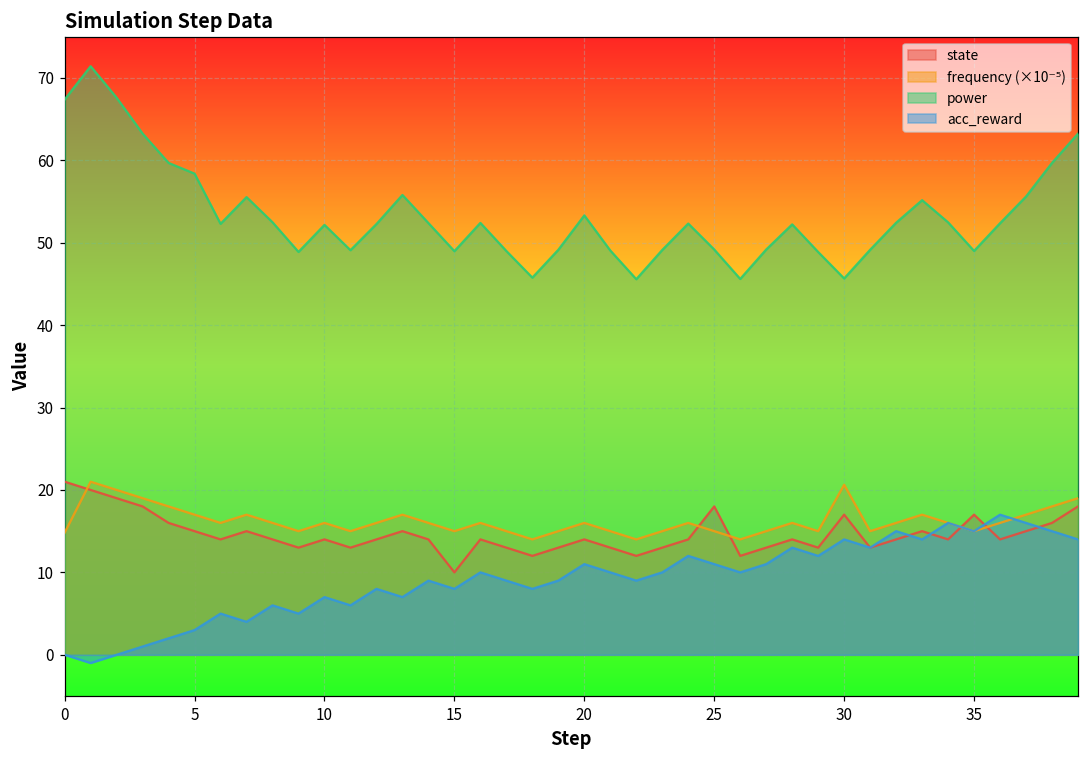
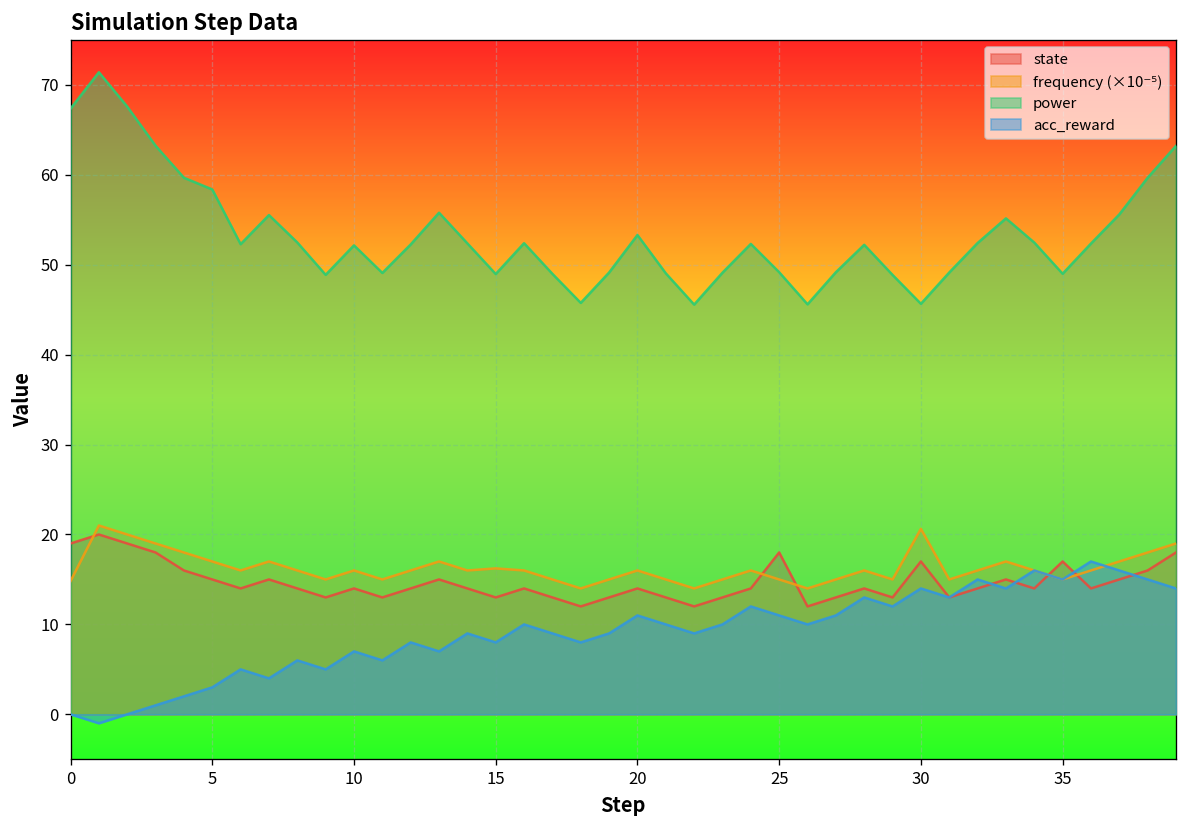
state, 0: 21 -> 19
state, 15: 10 -> 13
frequency (×10⁻⁵), 15: 15 -> 16
